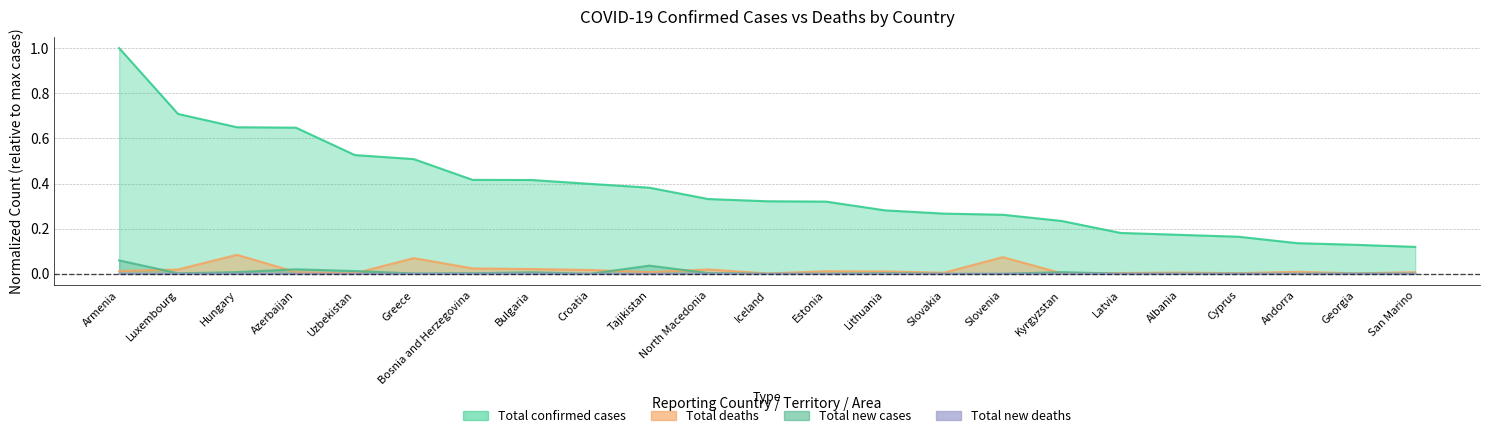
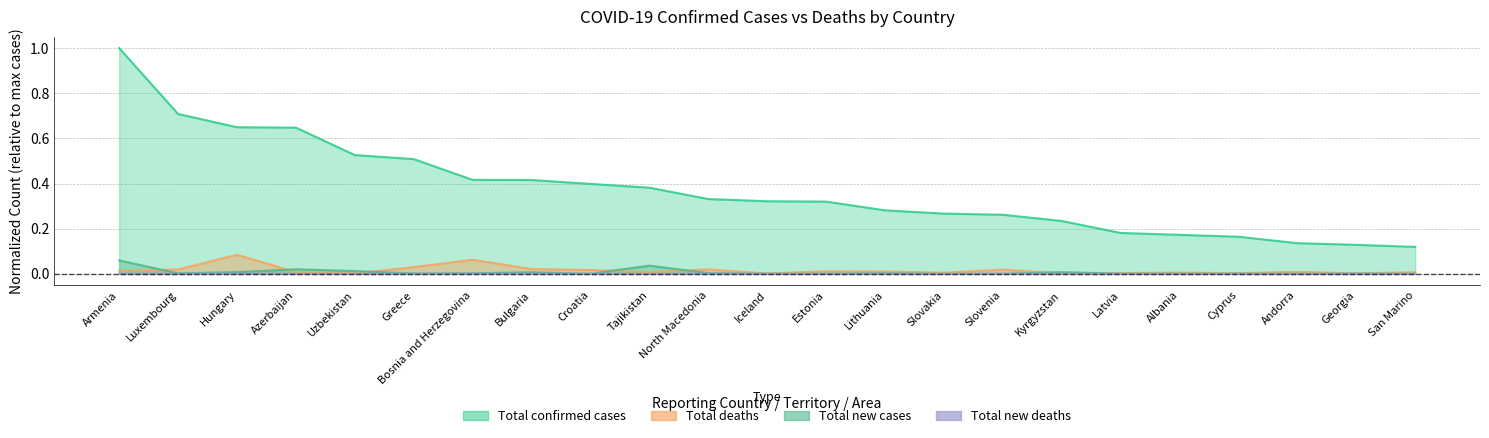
Total deaths, Greece: 0.07 -> 0.03
Total deaths, Bosnia and Herzegovina: 0.02 -> 0.06
Total deaths, Slovenia: 0.07 -> 0.02
